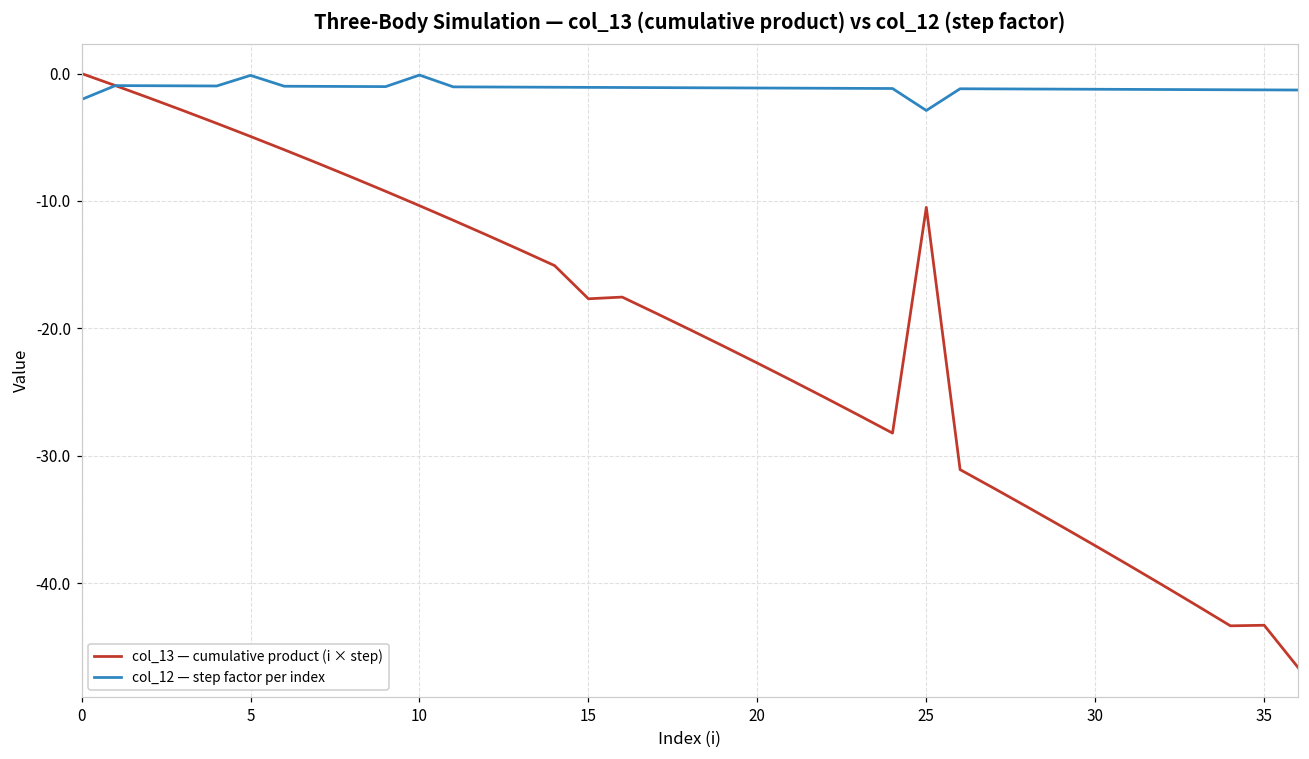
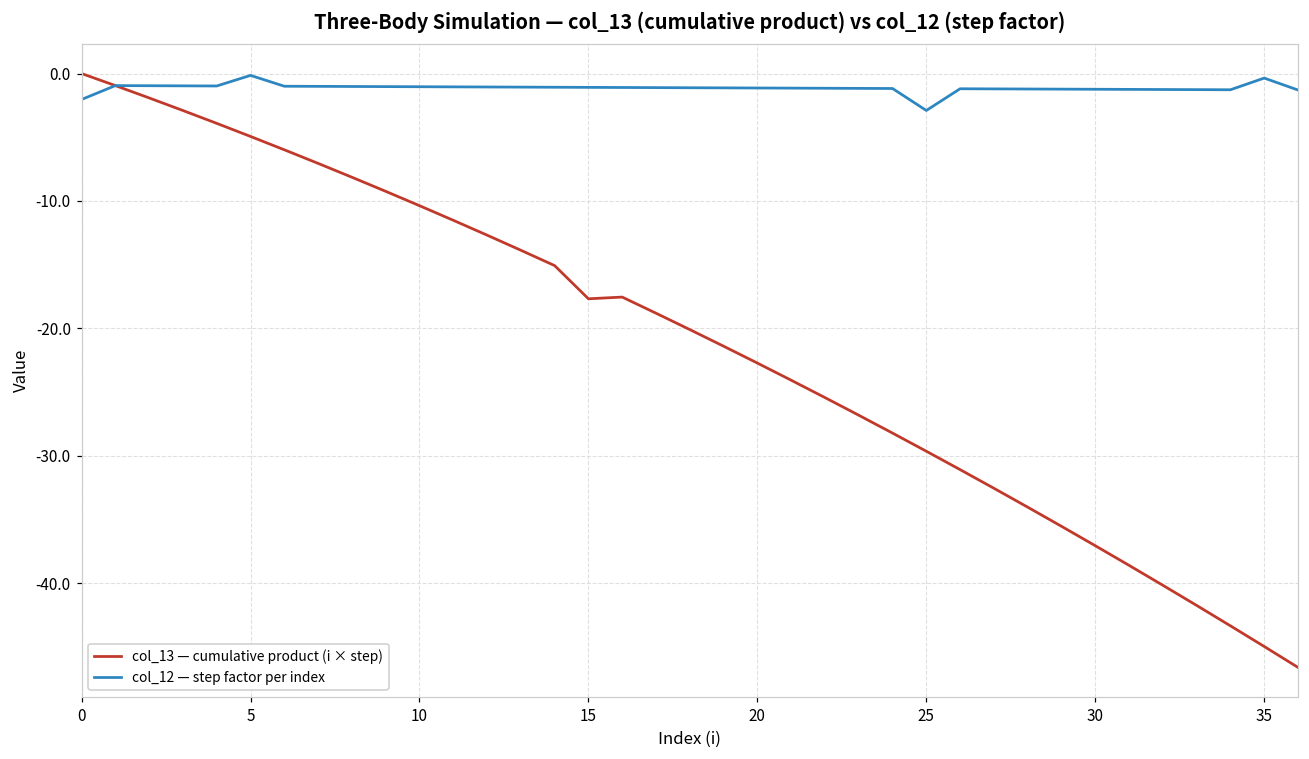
col_12 — step factor per index, 10: -0.1 -> -1.0
col_13 — cumulative product (i × step), 25: -10.5 -> -29.6
col_13 — cumulative product (i × step), 35: -43.3 -> -45.0
col_12 — step factor per index, 35: -1.3 -> -0.4
